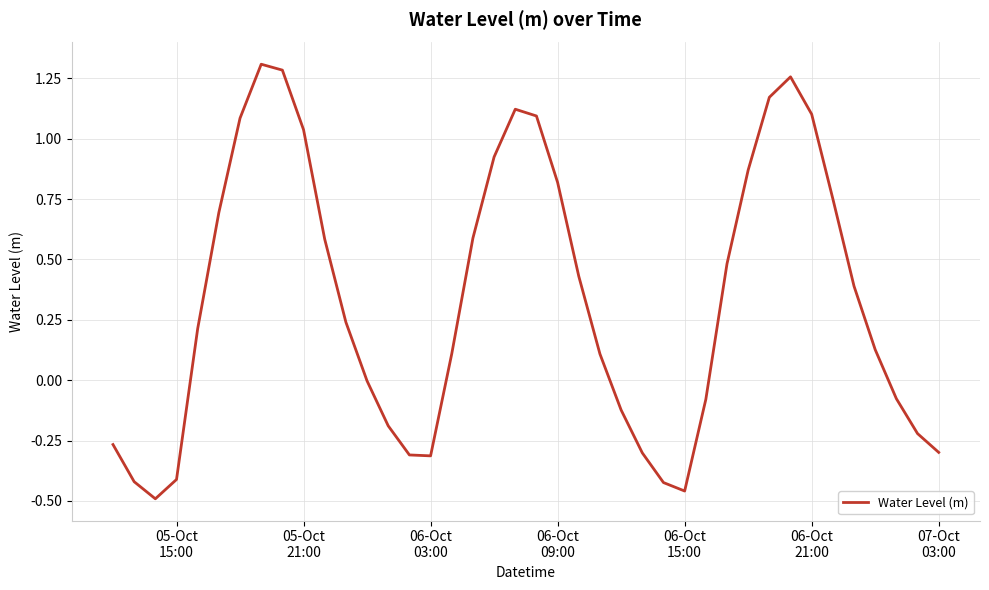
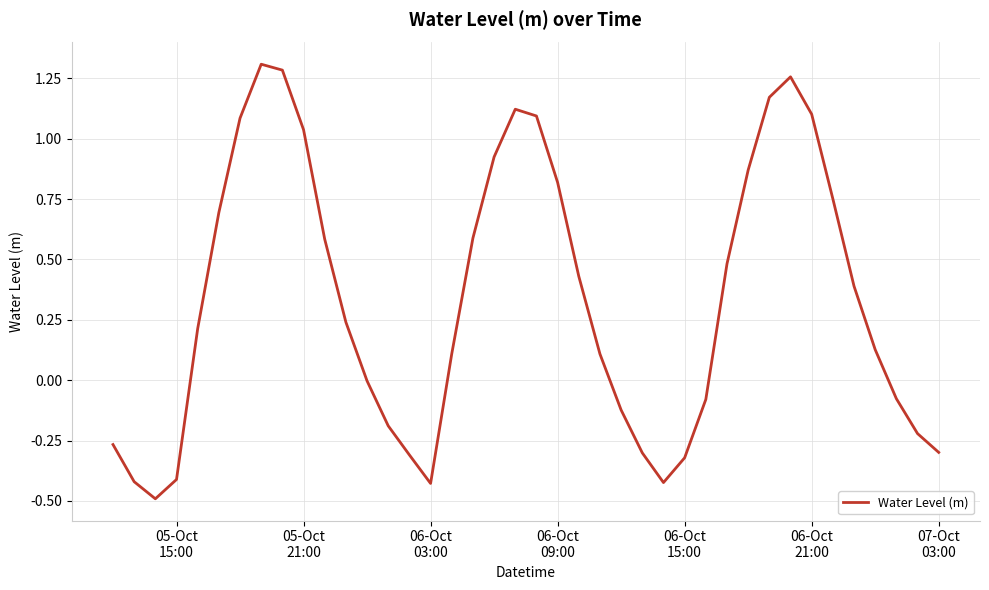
06-Oct 03:00: -0.31 -> -0.43
06-Oct 15:00: -0.46 -> -0.32
